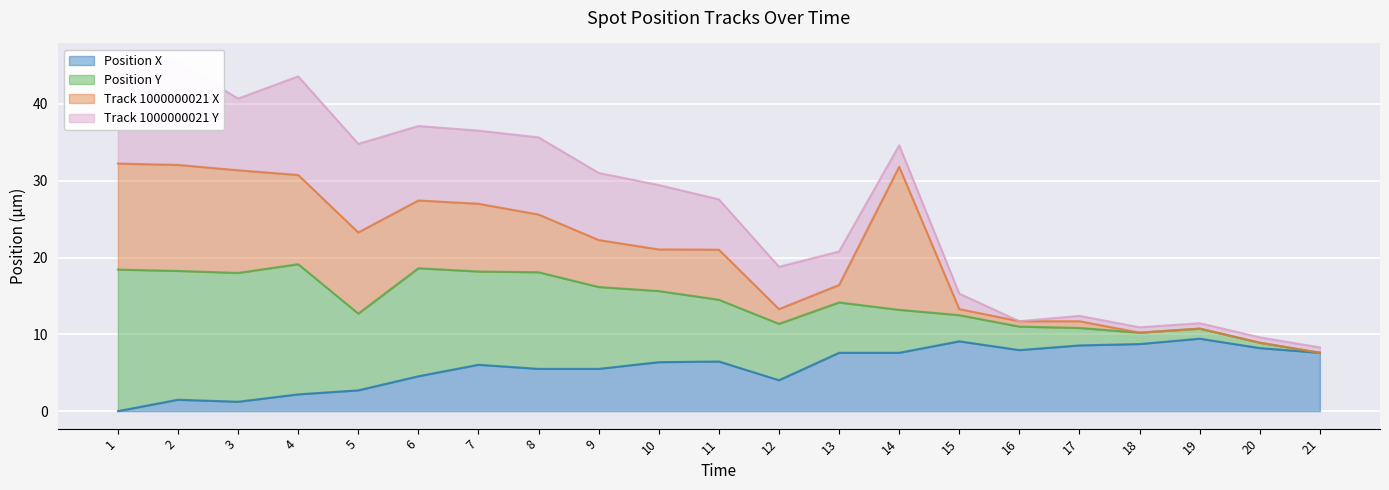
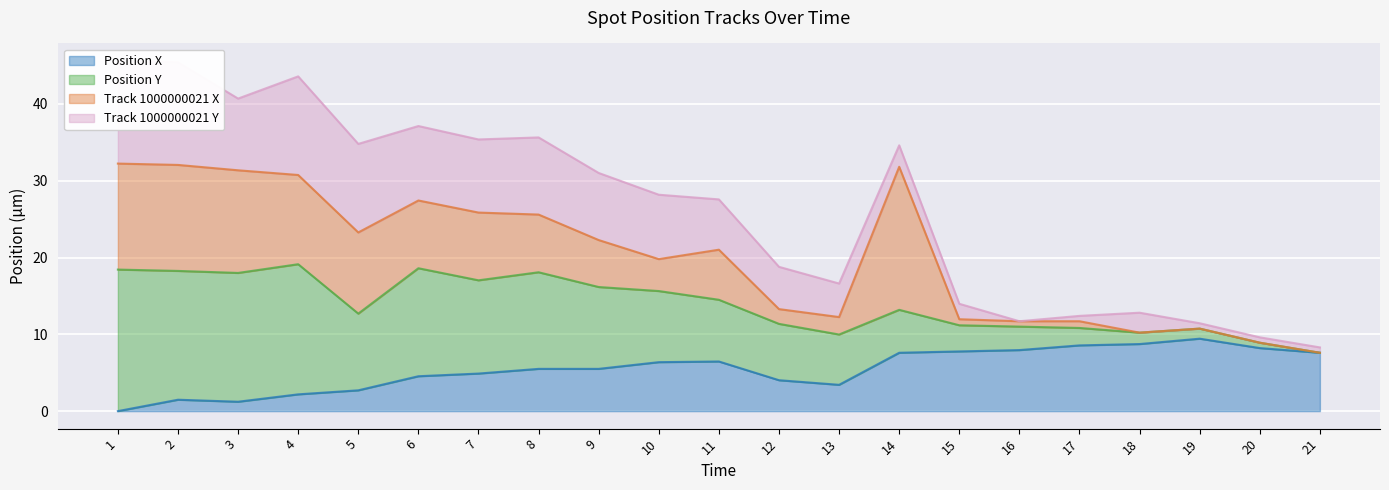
Position X, 7: 6 -> 5
Track 1000000021 X, 10: 5 -> 4
Position X, 13: 8 -> 3
Position X, 15: 9 -> 8
Track 1000000021 Y, 18: 1 -> 3
